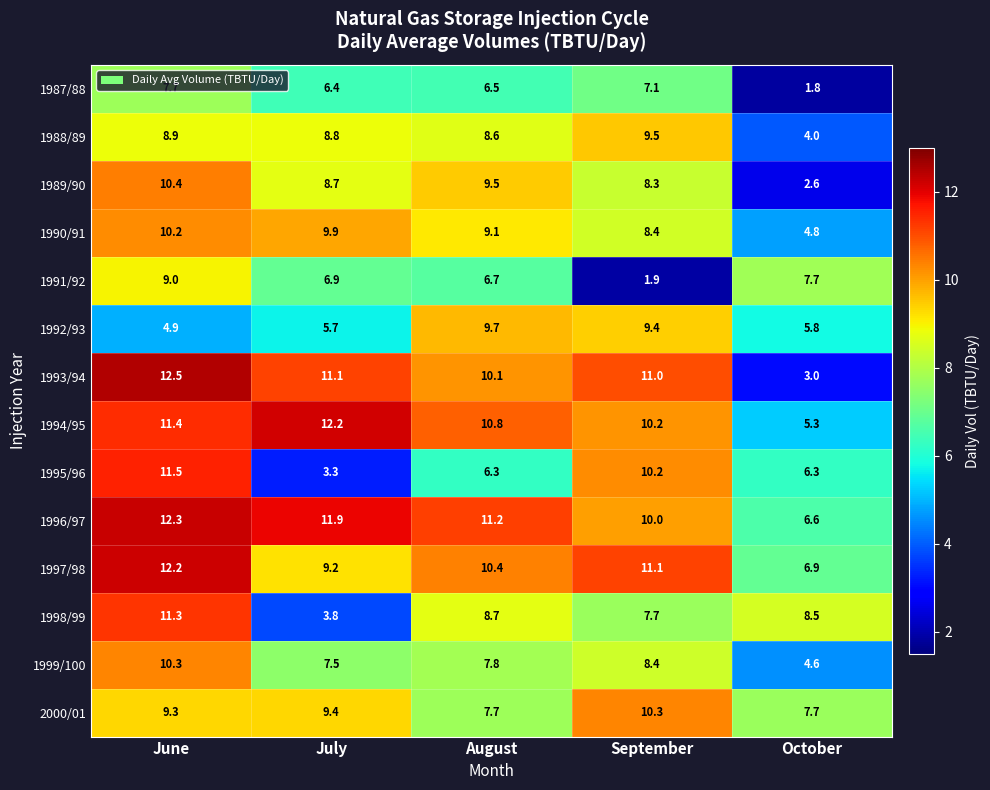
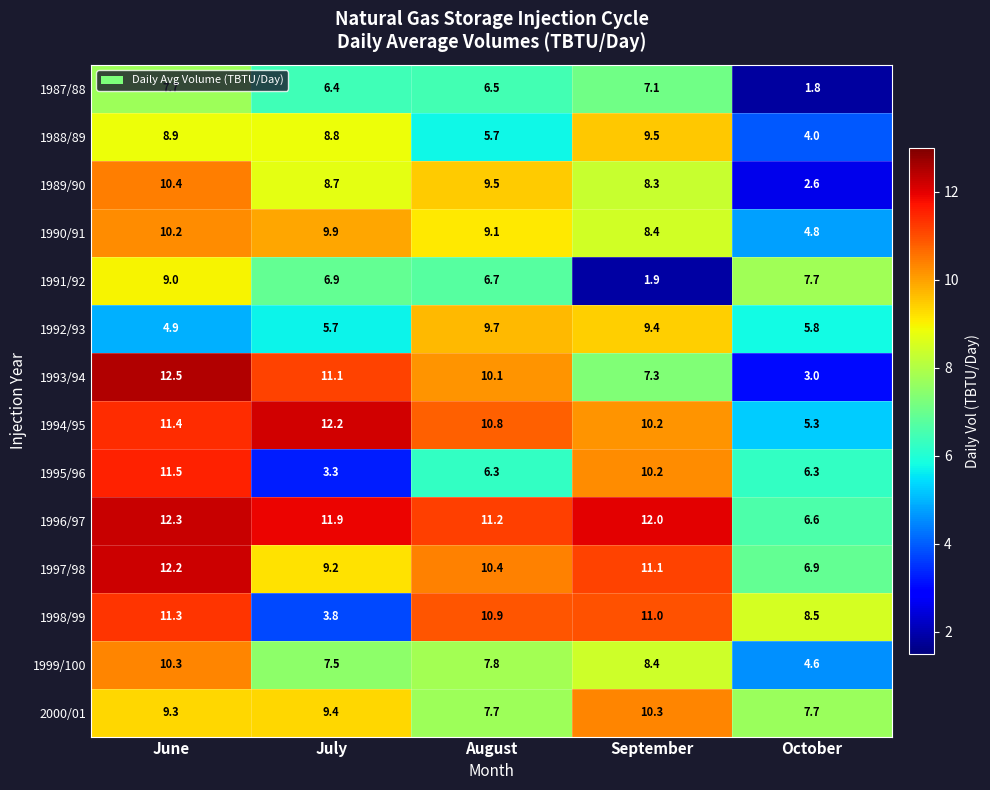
1988/89, August: 8.6 -> 5.7
1993/94, September: 11.0 -> 7.3
1996/97, September: 10.0 -> 12.0
1998/99, August: 8.7 -> 10.9
1998/99, September: 7.7 -> 11.0
